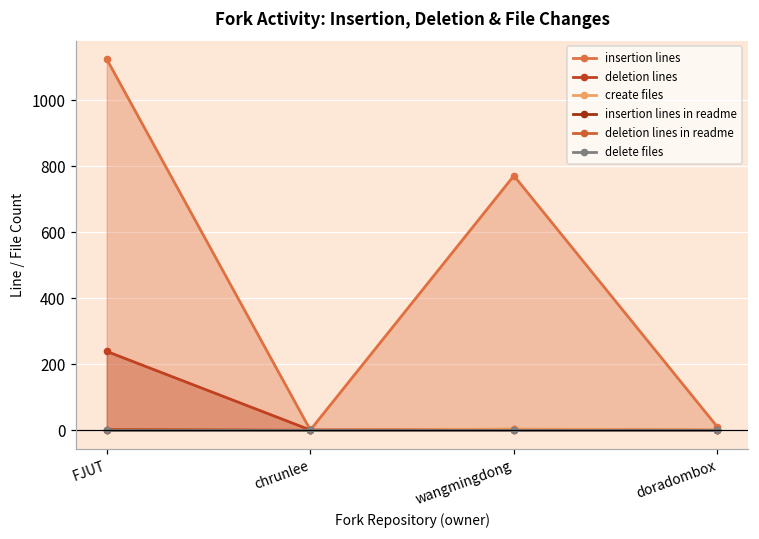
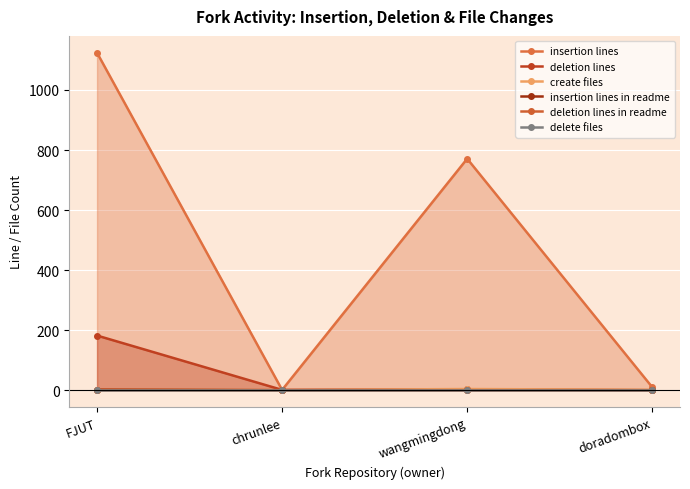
deletion lines, FJUT: 240 -> 180
